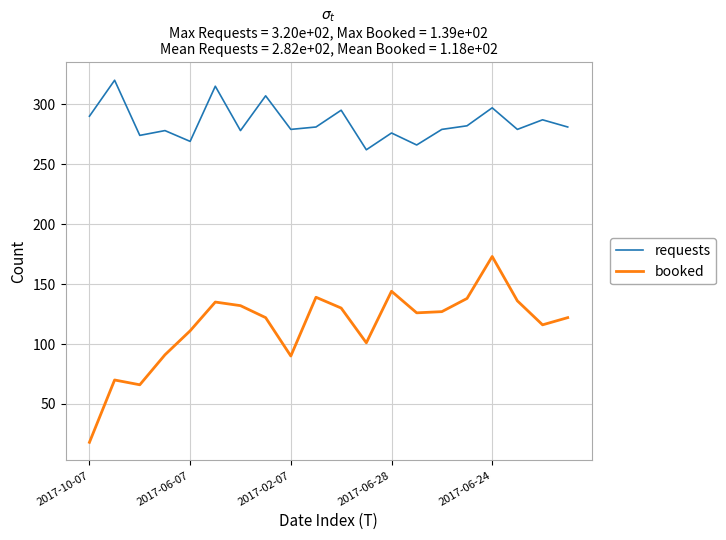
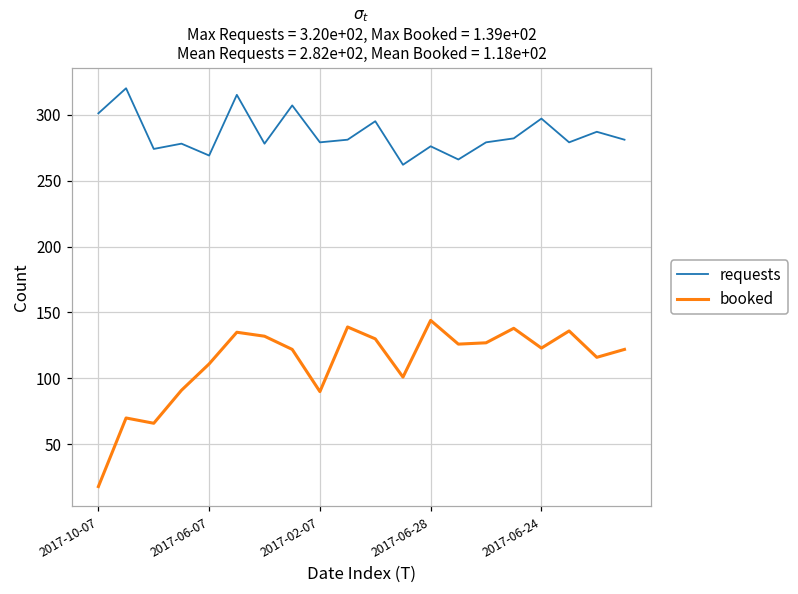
requests, 2017-10-07: 290 -> 301
booked, 2017-06-24: 173 -> 123
